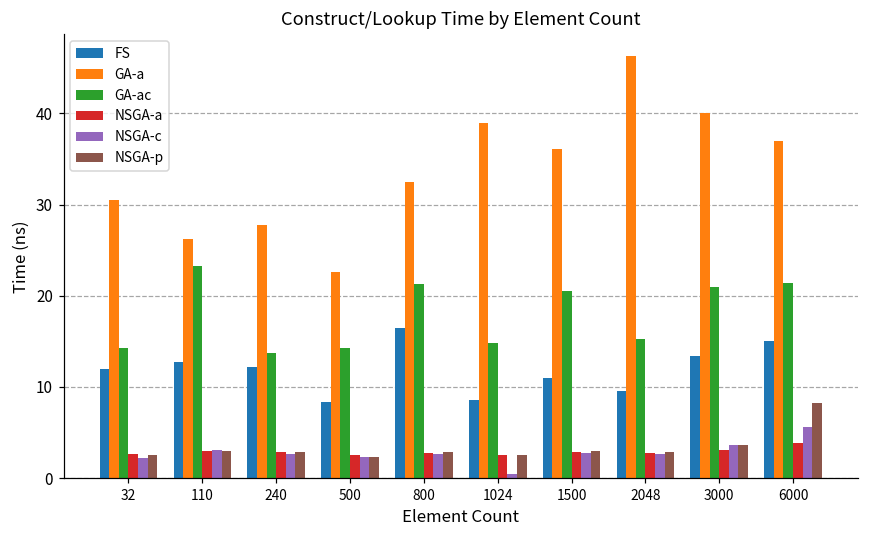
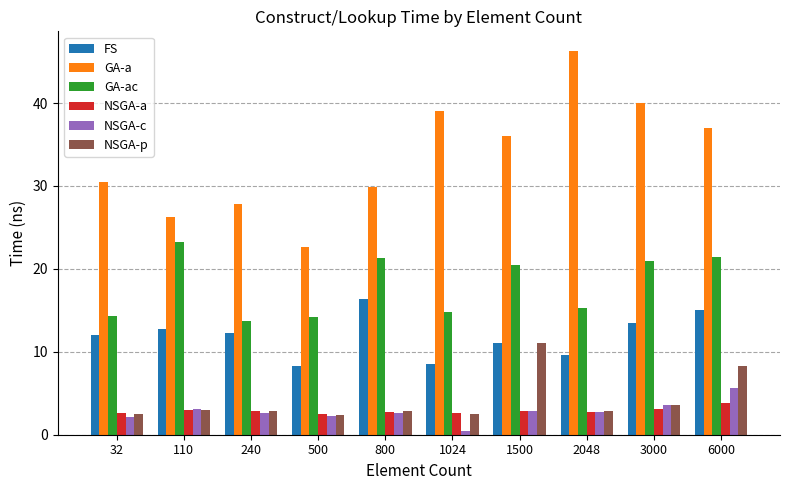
GA-a, 800: 32 -> 30
NSGA-p, 1500: 3 -> 11
